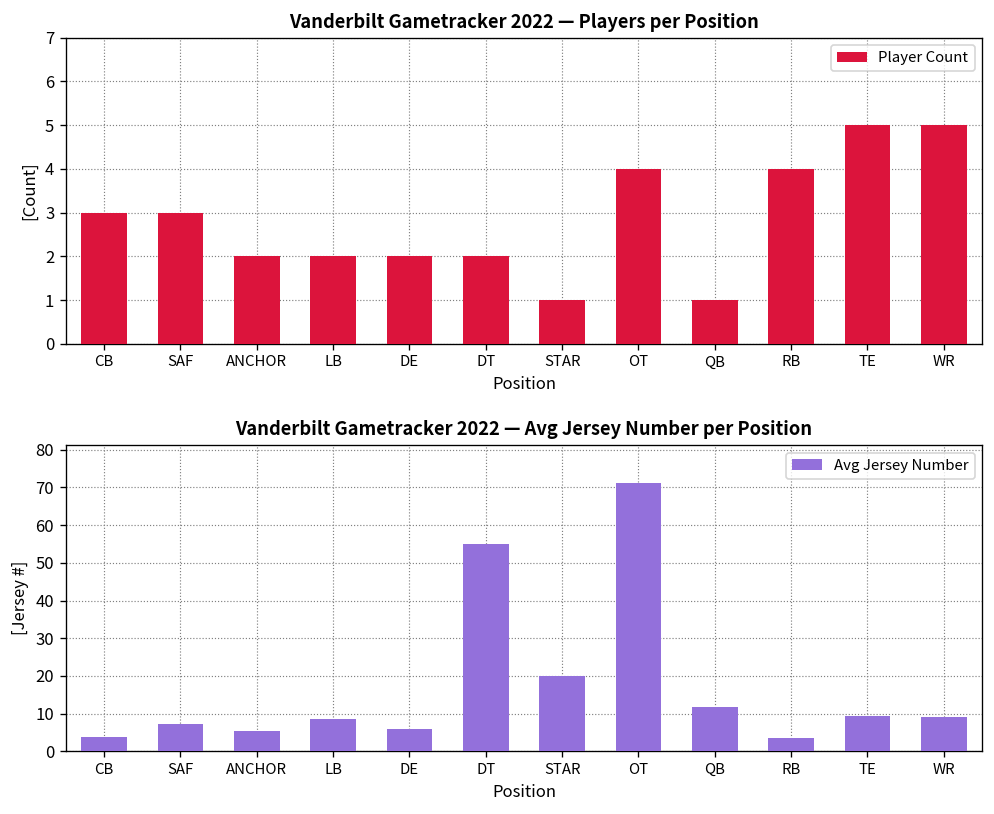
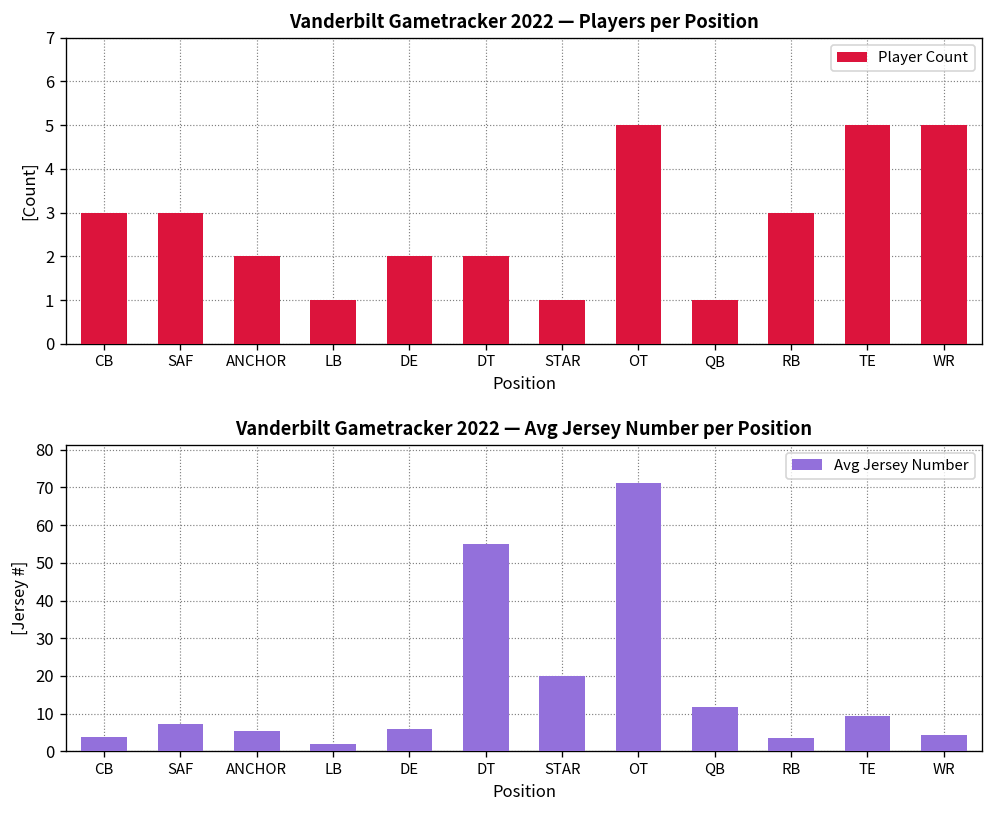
Vanderbilt Gametracker 2022 — Players per Position, LB: 2 -> 1
Vanderbilt Gametracker 2022 — Players per Position, OT: 4 -> 5
Vanderbilt Gametracker 2022 — Players per Position, RB: 4 -> 3
Vanderbilt Gametracker 2022 — Avg Jersey Number per Position, LB: 9 -> 2
Vanderbilt Gametracker 2022 — Avg Jersey Number per Position, WR: 9 -> 4
